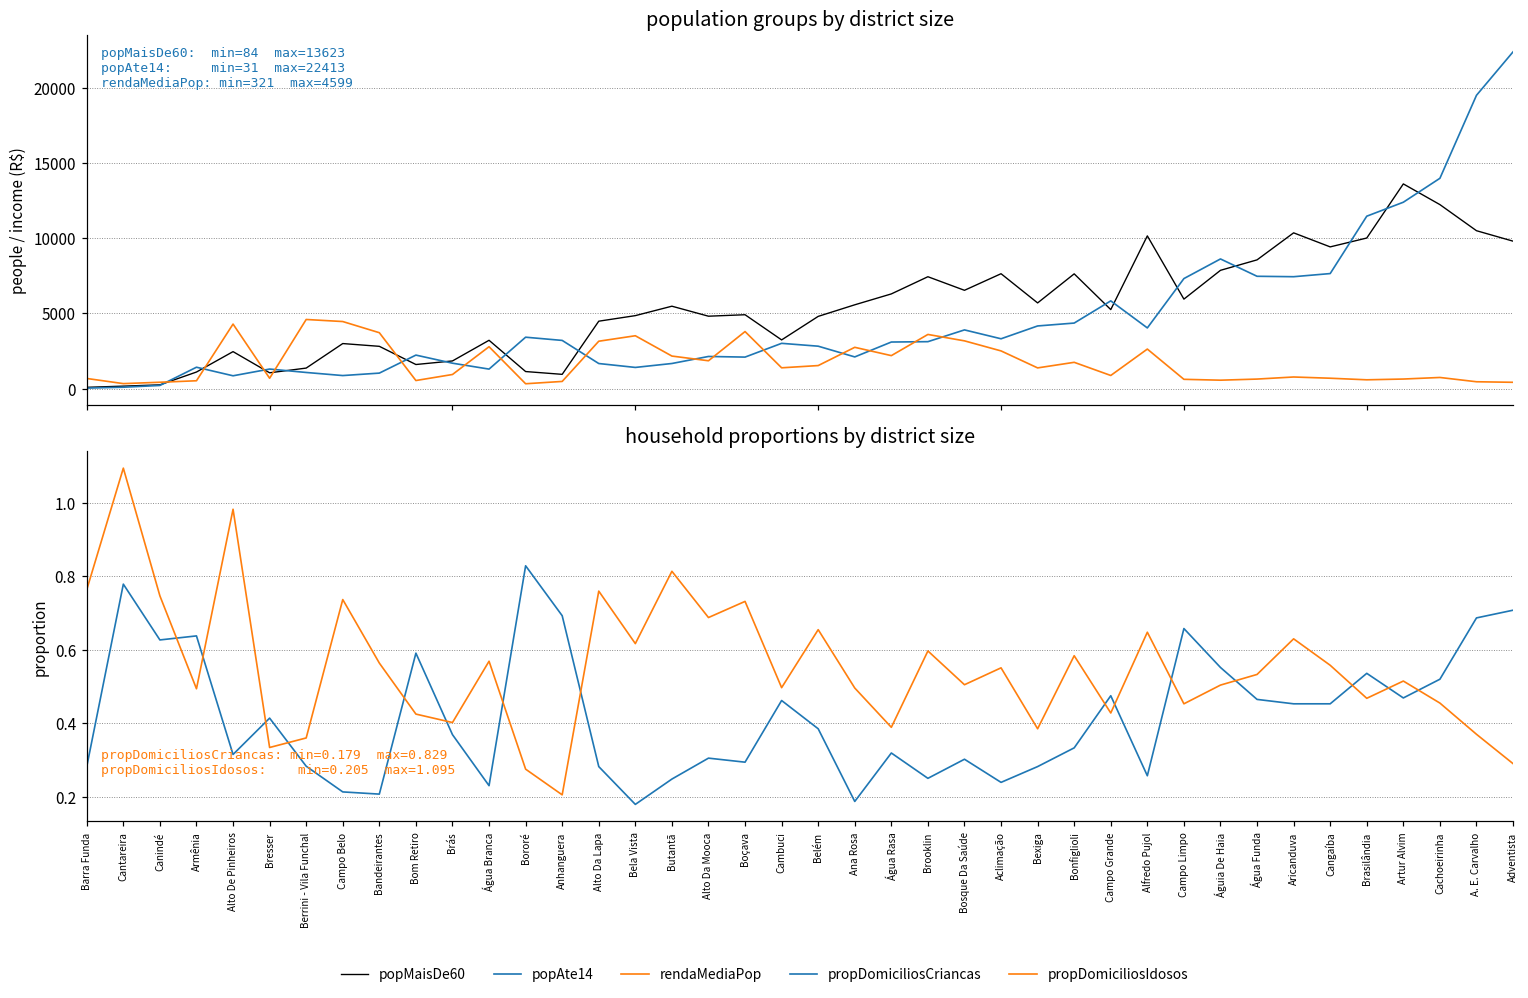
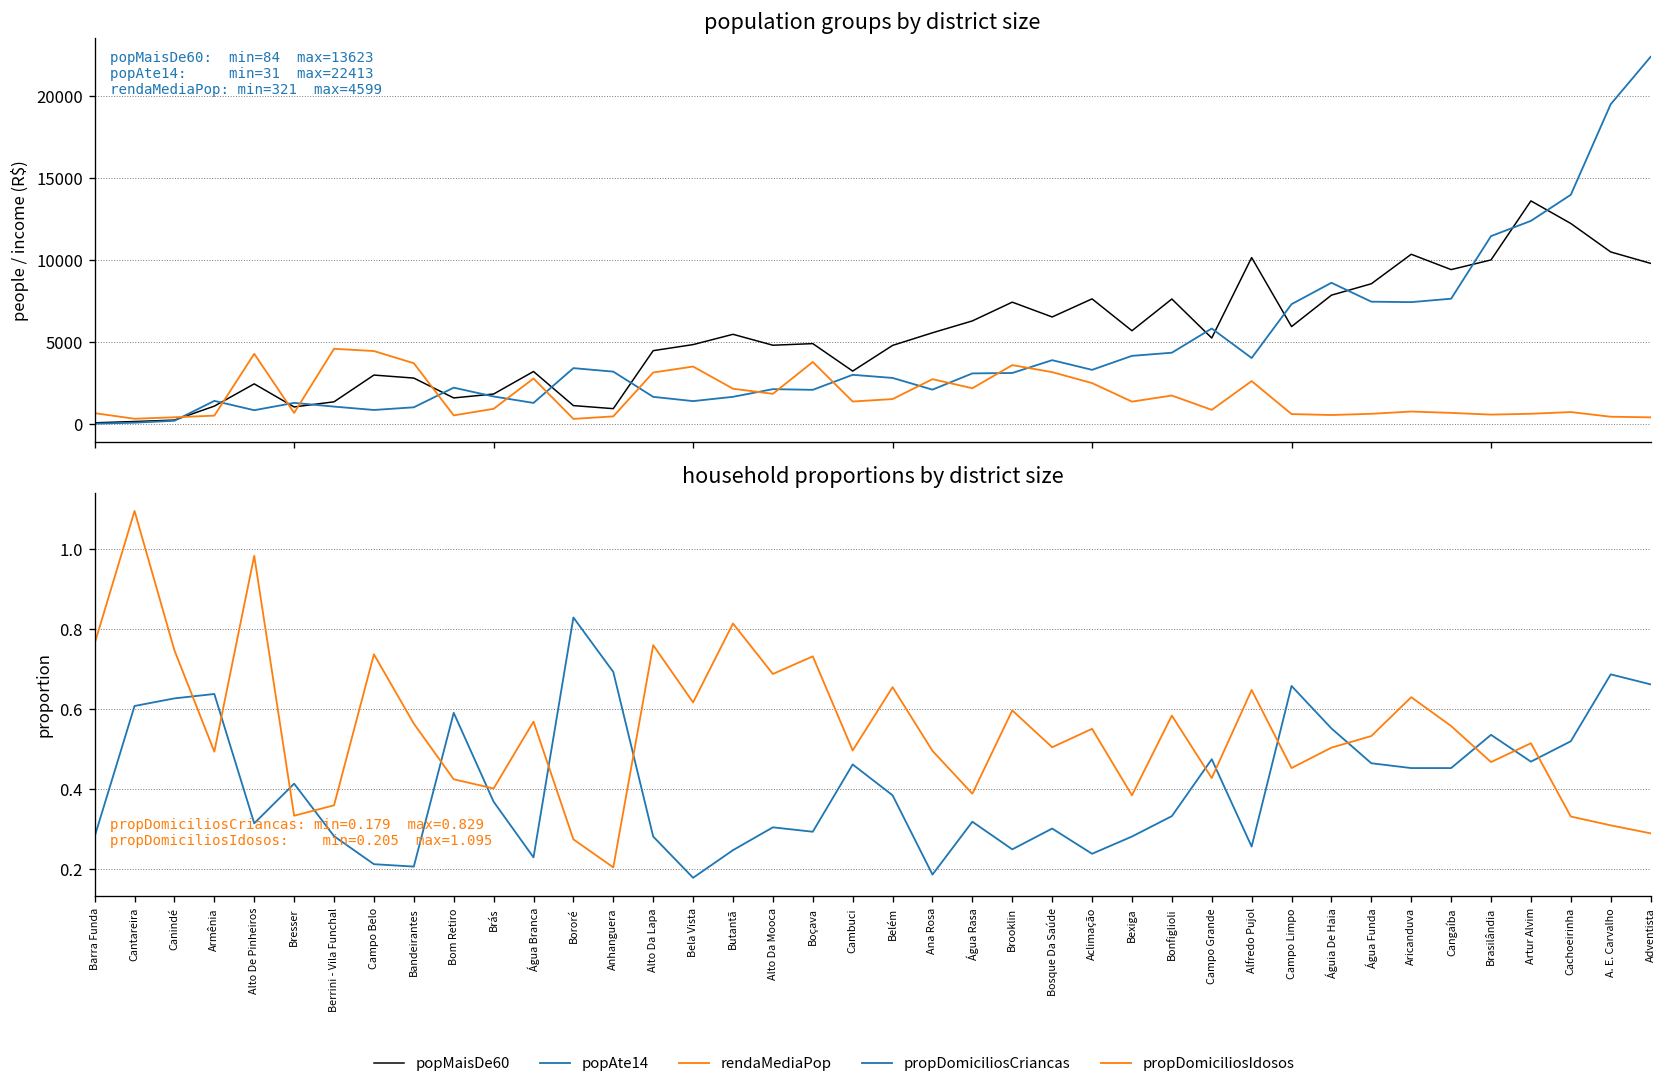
household proportions by district size, propDomiciliosCriancas, Cantareira: 0.78 -> 0.61
household proportions by district size, propDomiciliosIdosos, Cachoeirinha: 0.46 -> 0.33
household proportions by district size, propDomiciliosIdosos, A. E. Carvalho: 0.37 -> 0.31
household proportions by district size, propDomiciliosCriancas, Adventista: 0.71 -> 0.66
